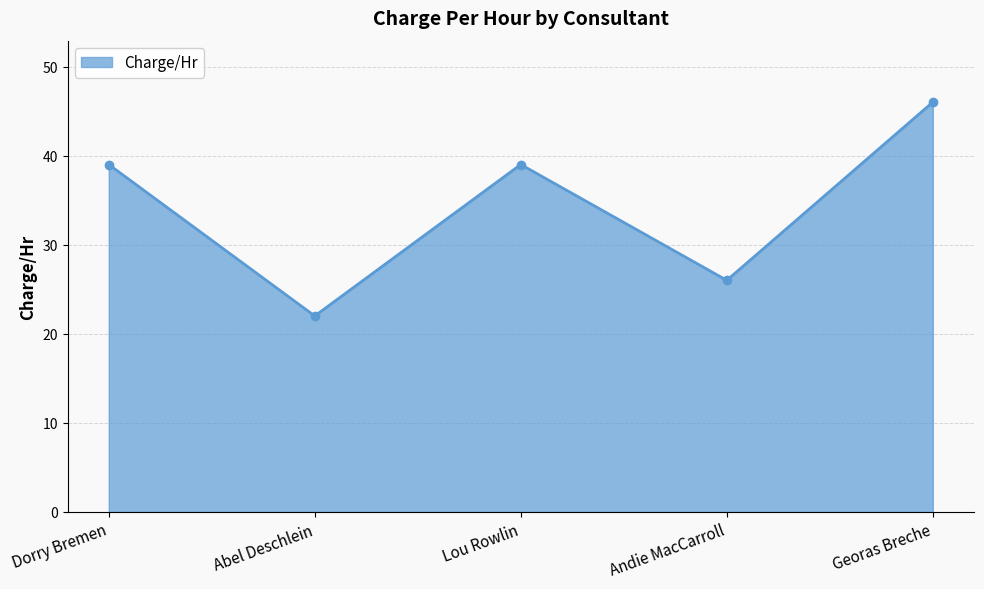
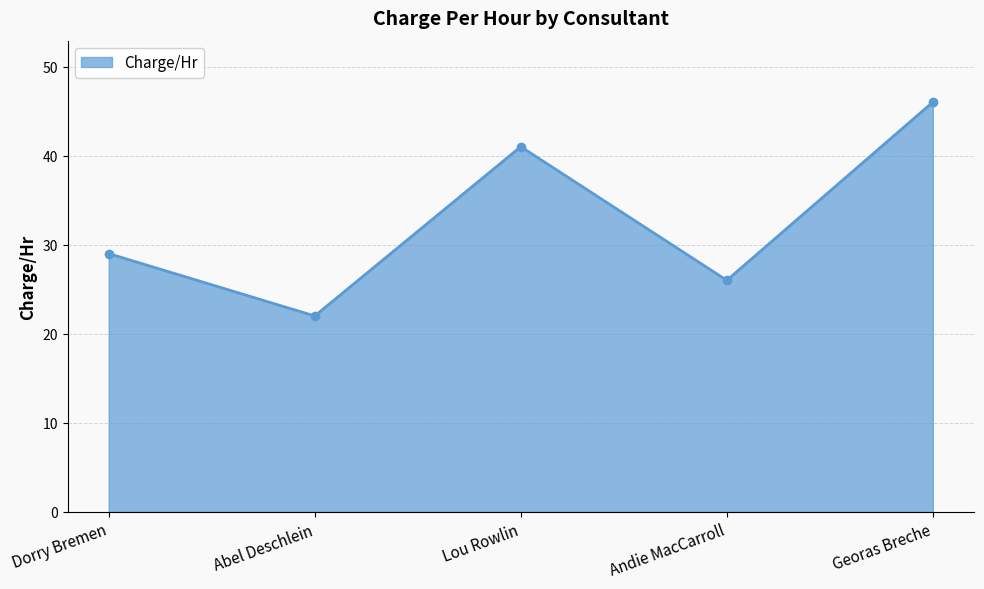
Dorry Bremen: 39 -> 29
Lou Rowlin: 39 -> 41
